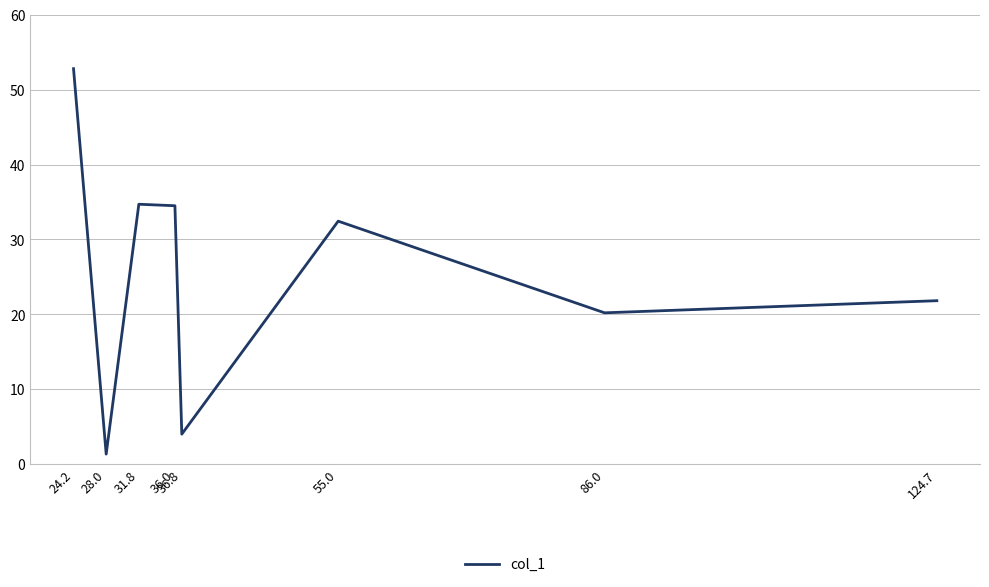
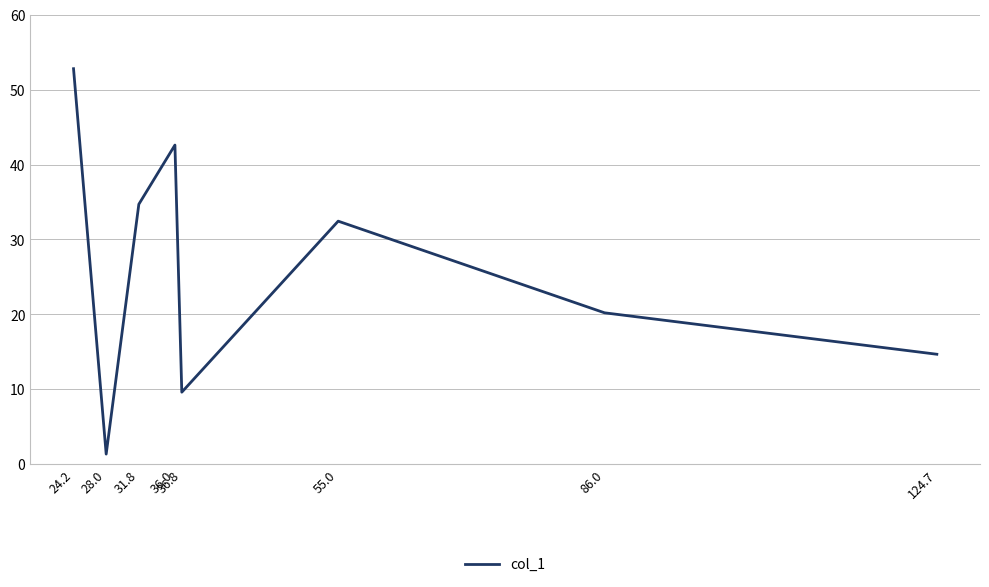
36.0: 35 -> 43
36.8: 4 -> 10
124.7: 22 -> 15
